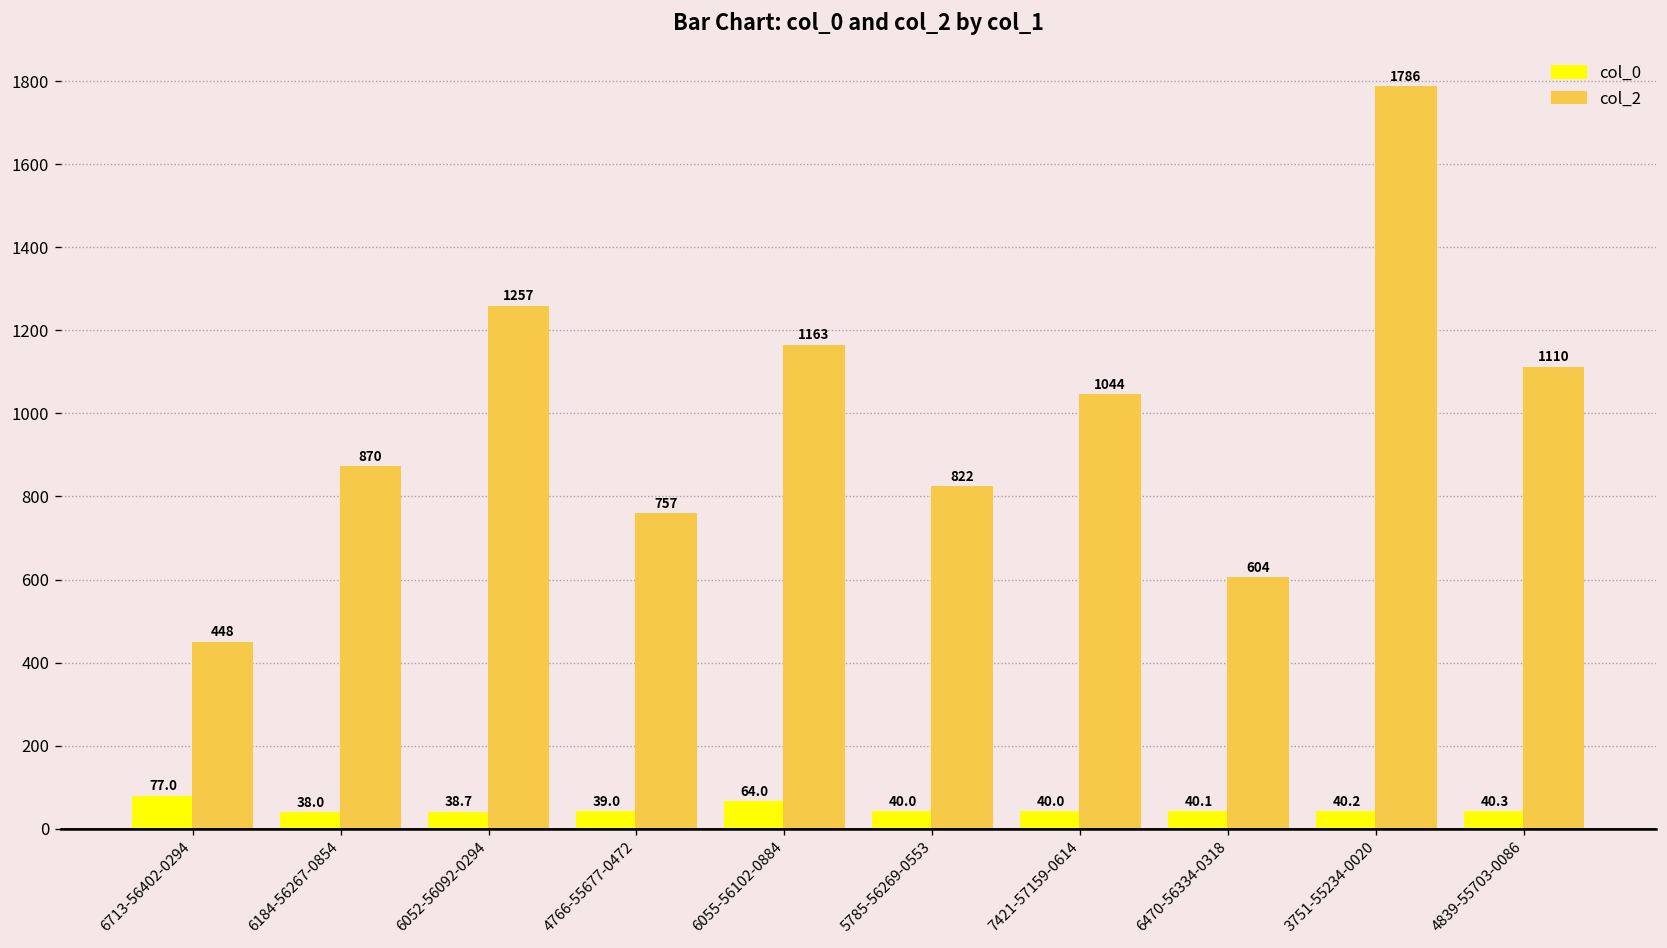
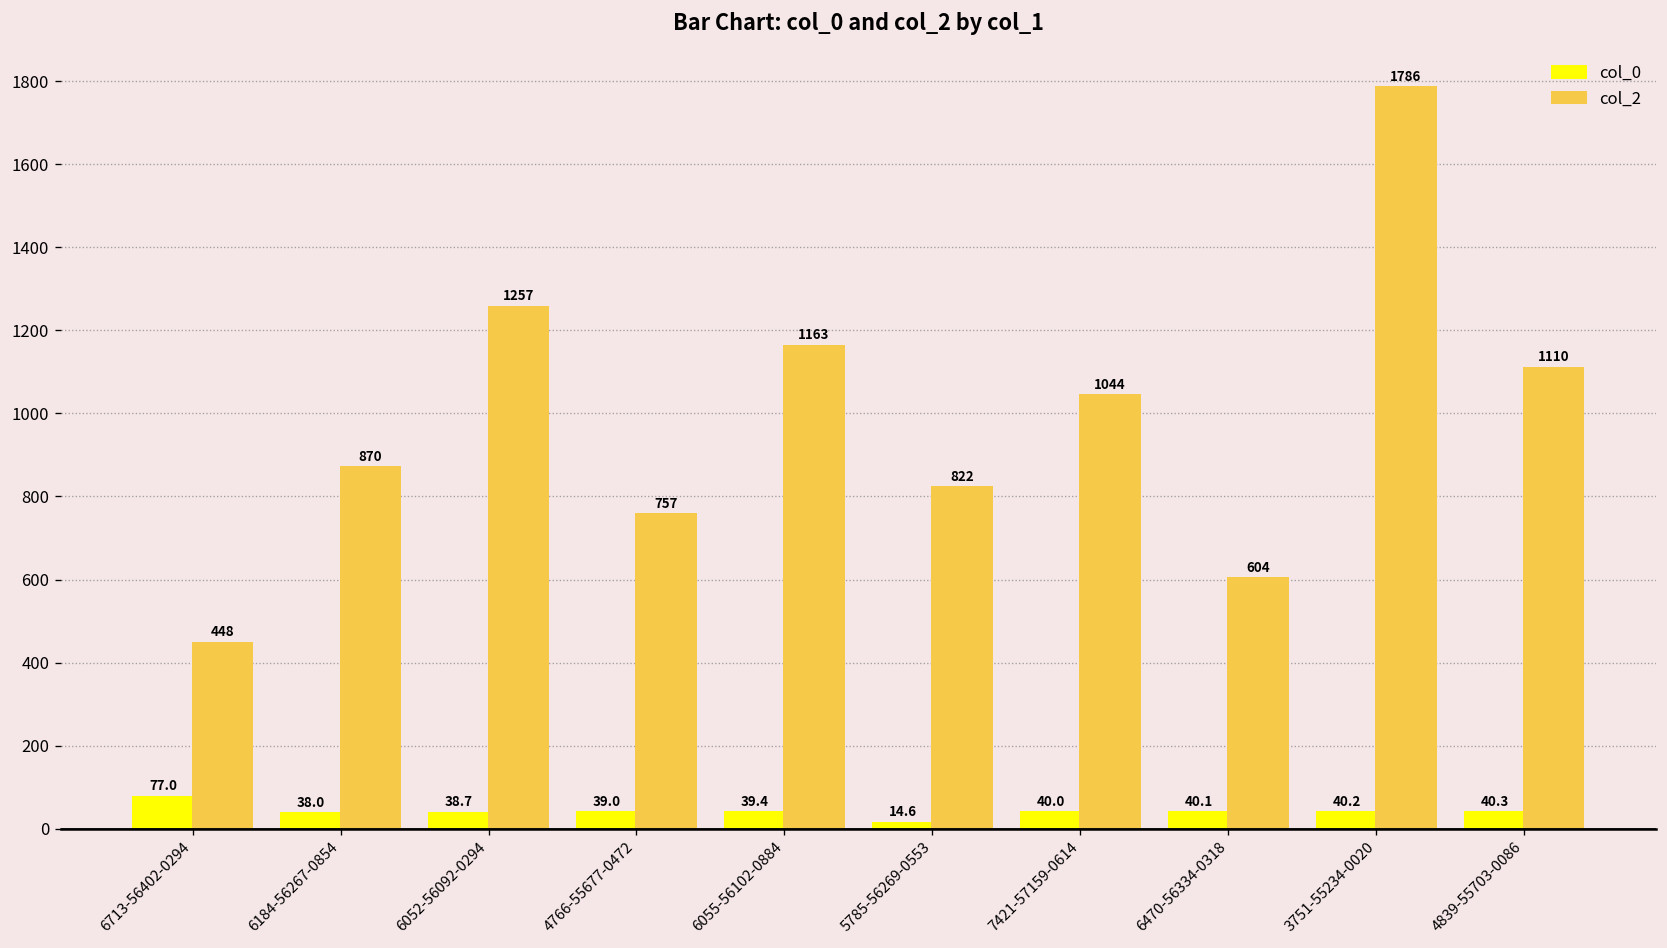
col_0, 6055-56102-0884: 64.0 -> 39.4
col_0, 5785-56269-0553: 40.0 -> 14.6
